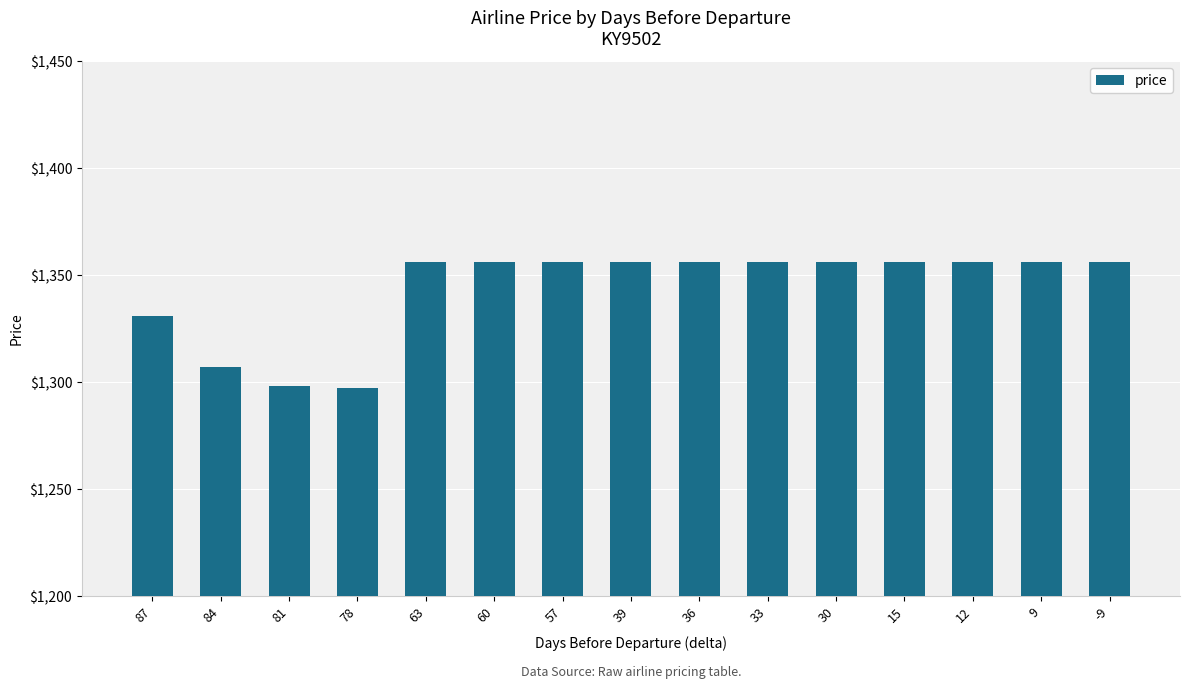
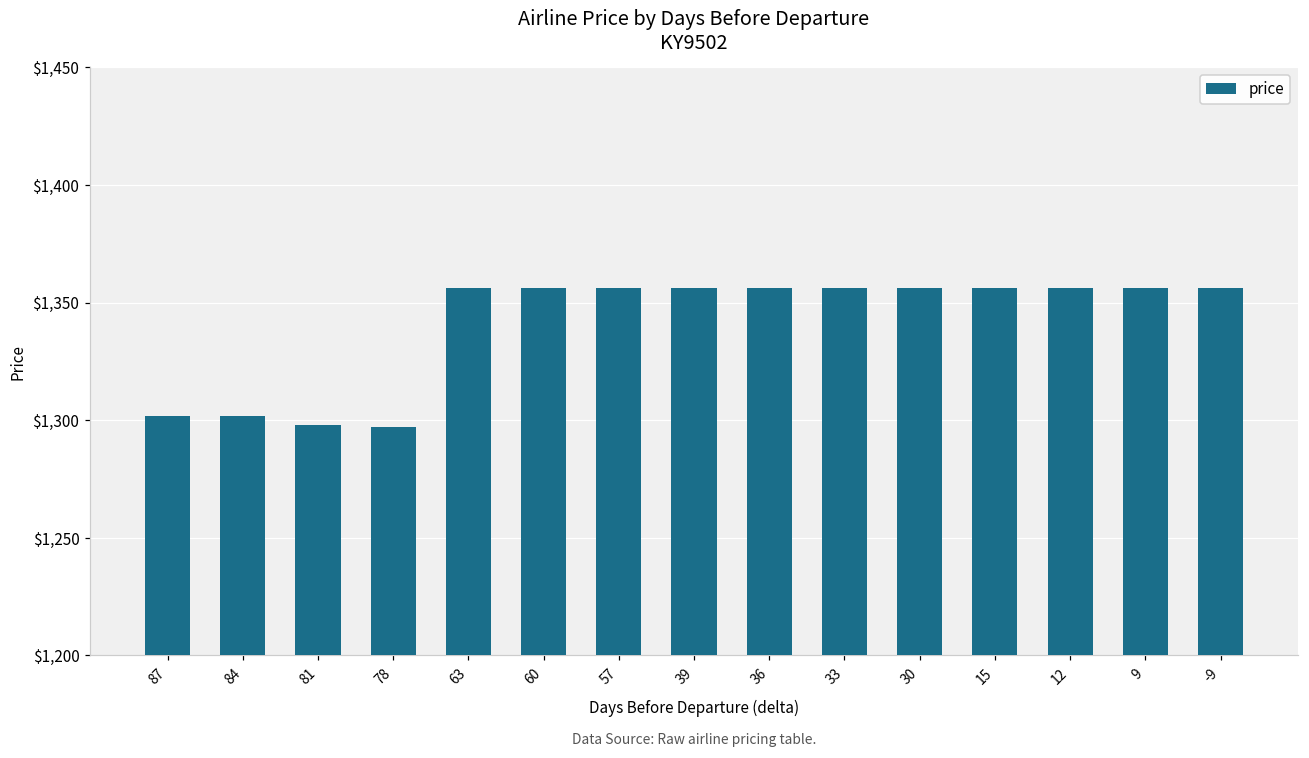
87: $1,331 -> $1,302
84: $1,307 -> $1,302
